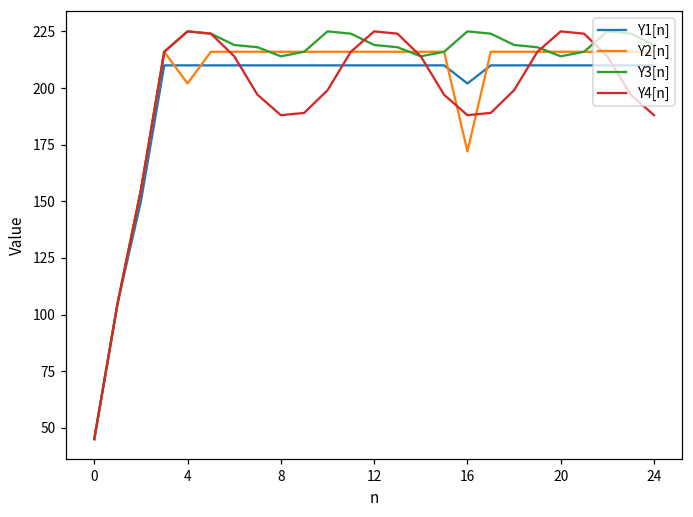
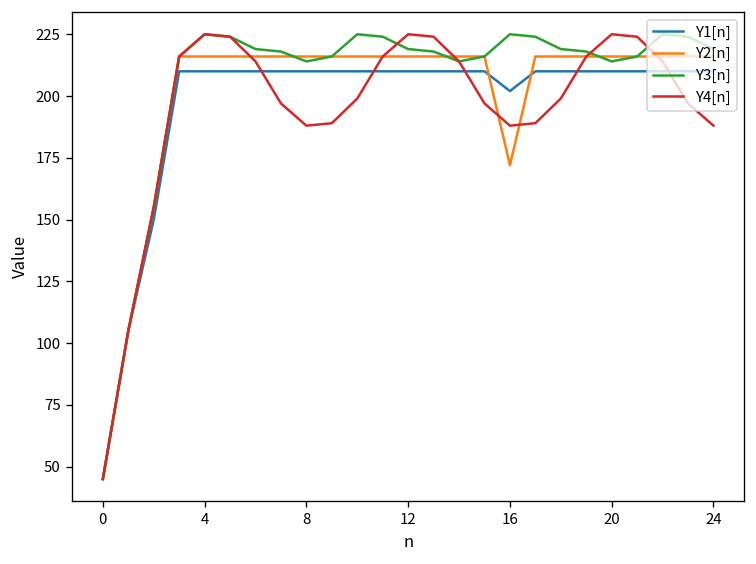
Y2[n], 4: 202 -> 216
